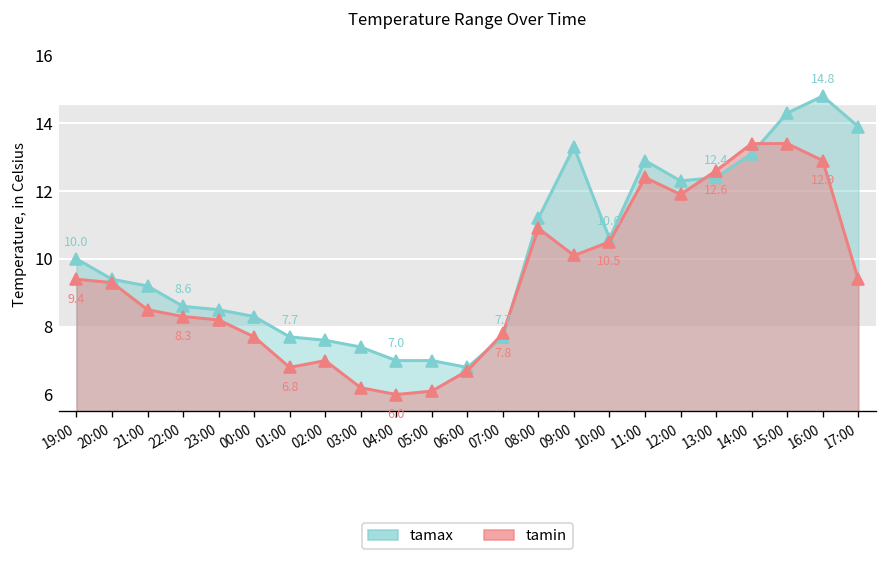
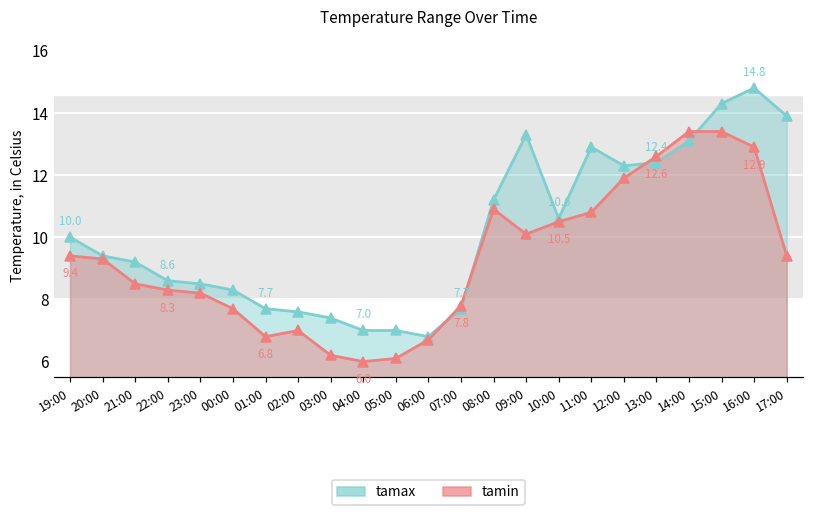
tamin, 11:00: 12.4 -> 10.8
